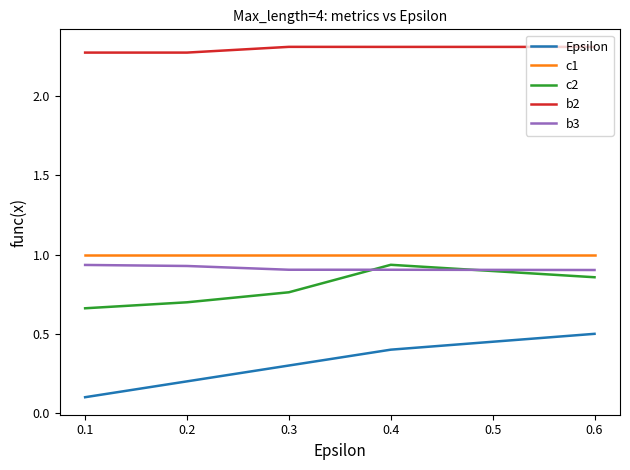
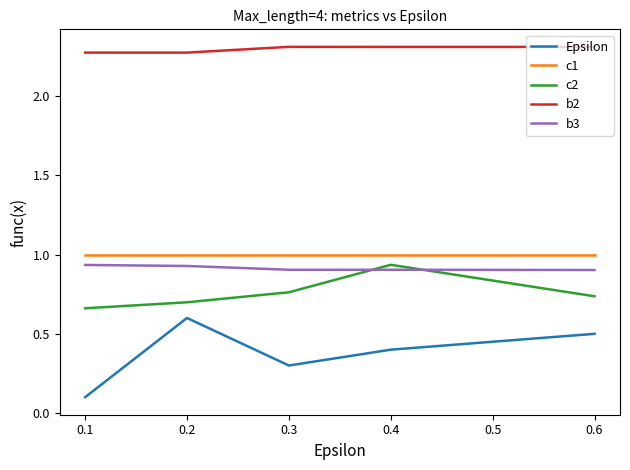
Epsilon, 0.2: 0.2 -> 0.6
c2, 0.6: 0.86 -> 0.74
